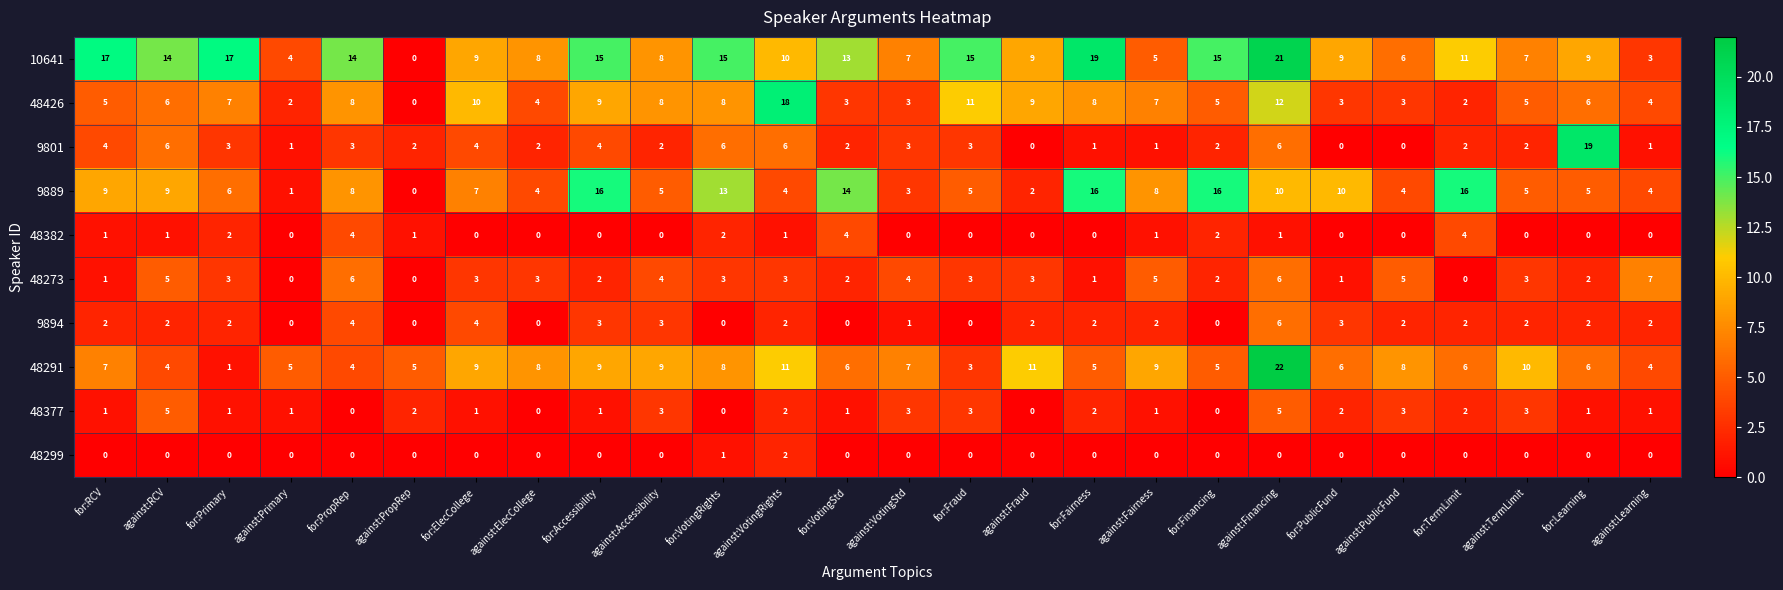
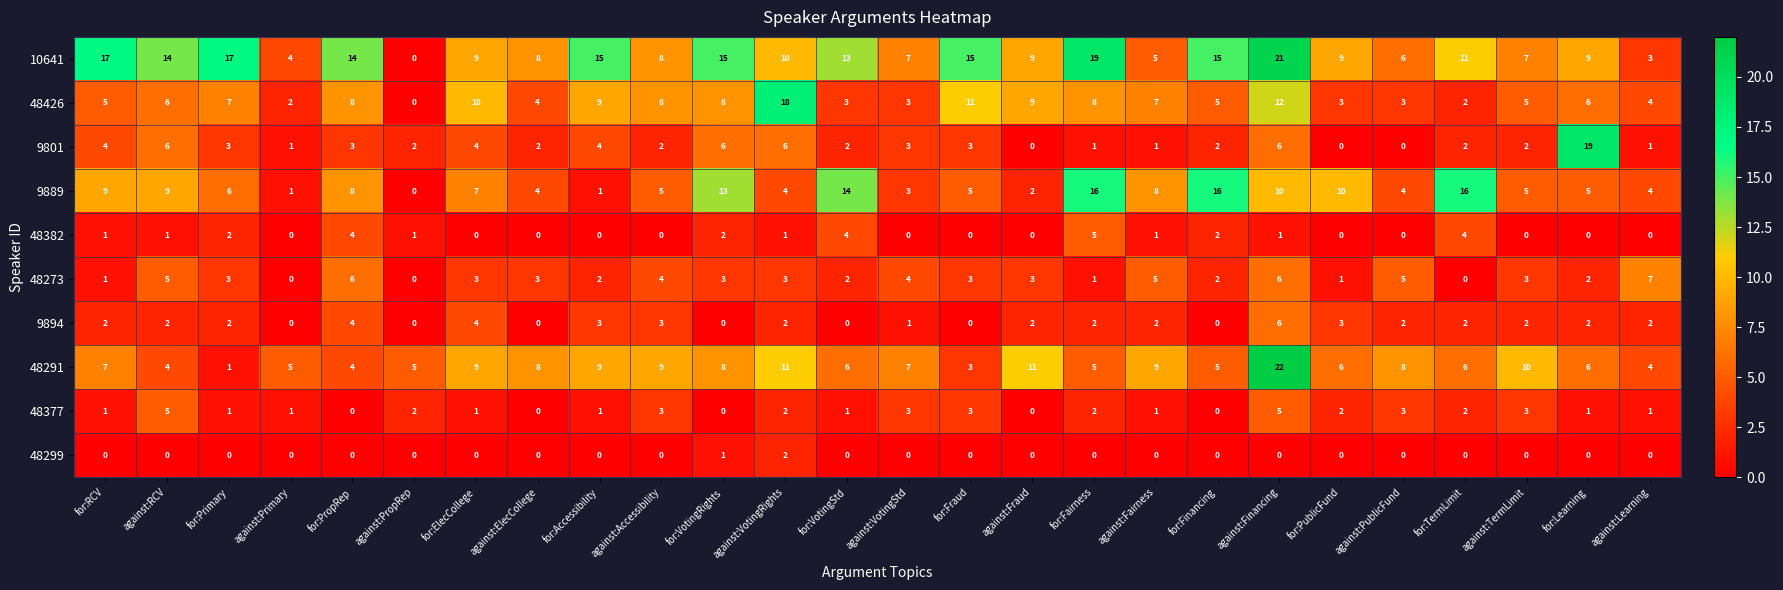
9889, for:Accessibility: 16 -> 1
48382, for:Fairness: 0 -> 5
